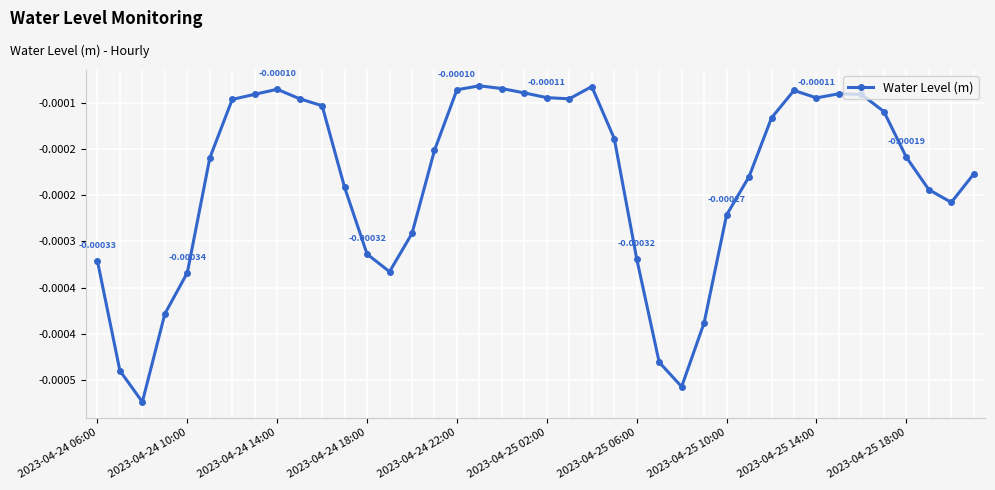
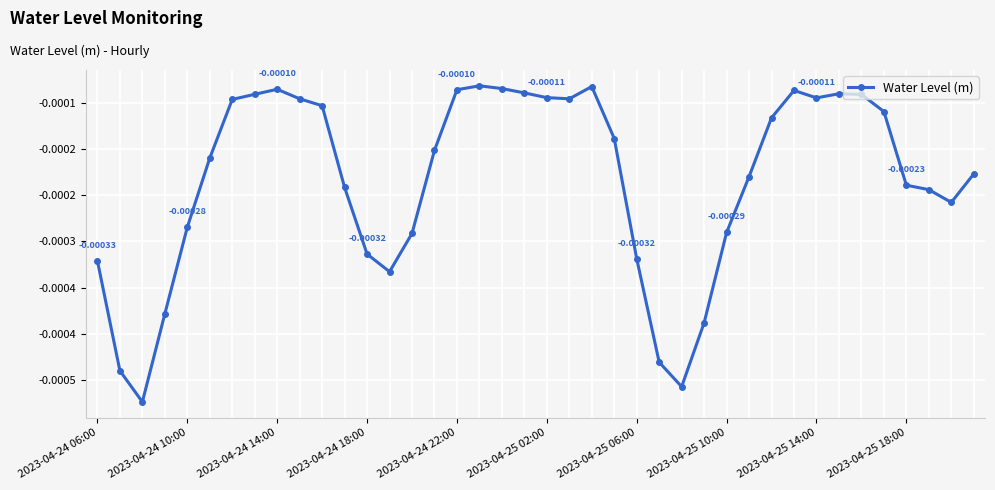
2023-04-24 10:00: -0.00034 -> -0.00028
2023-04-25 10:00: -0.00027 -> -0.00029
2023-04-25 18:00: -0.00019 -> -0.00023
